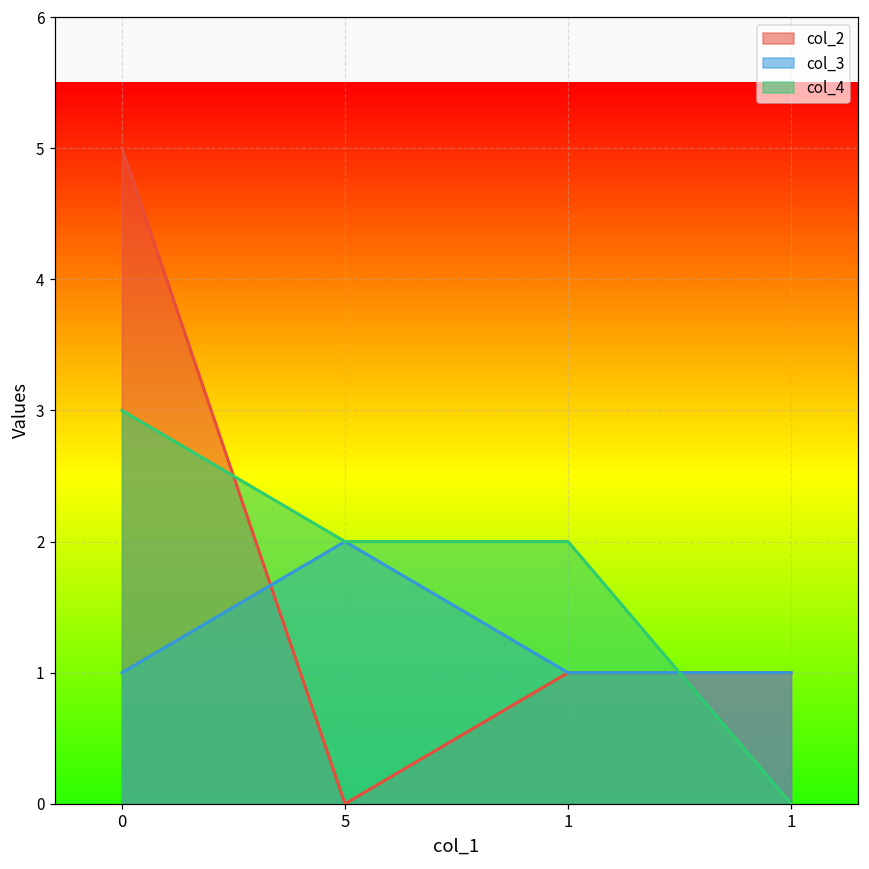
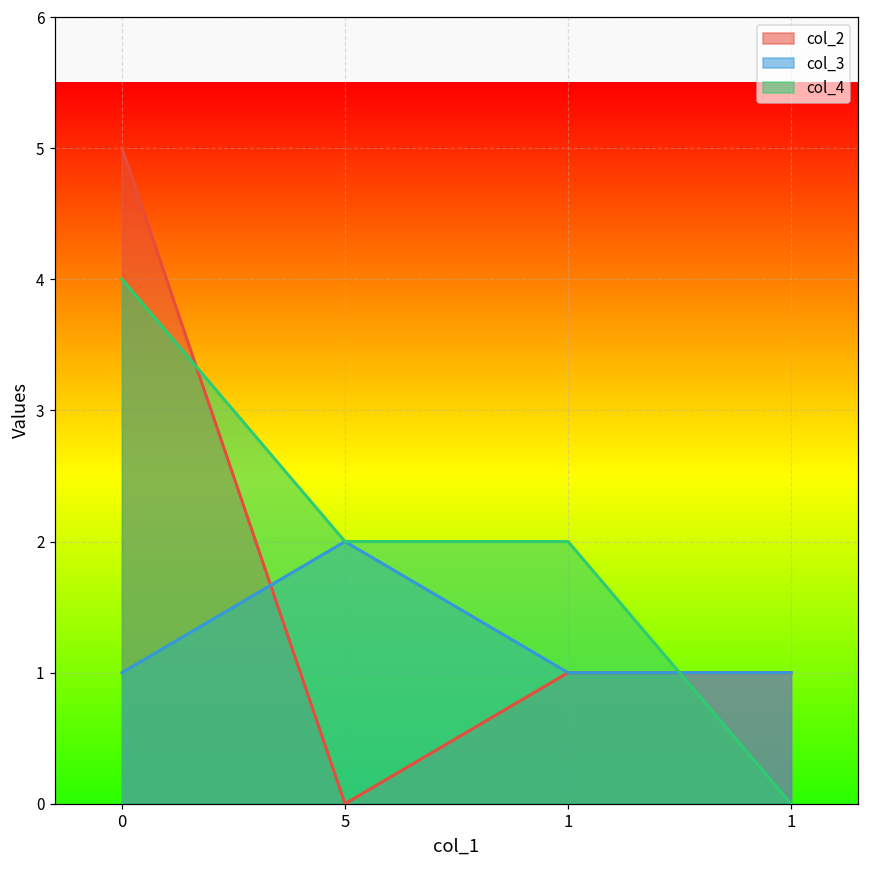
col_4, 0: 3 -> 4
